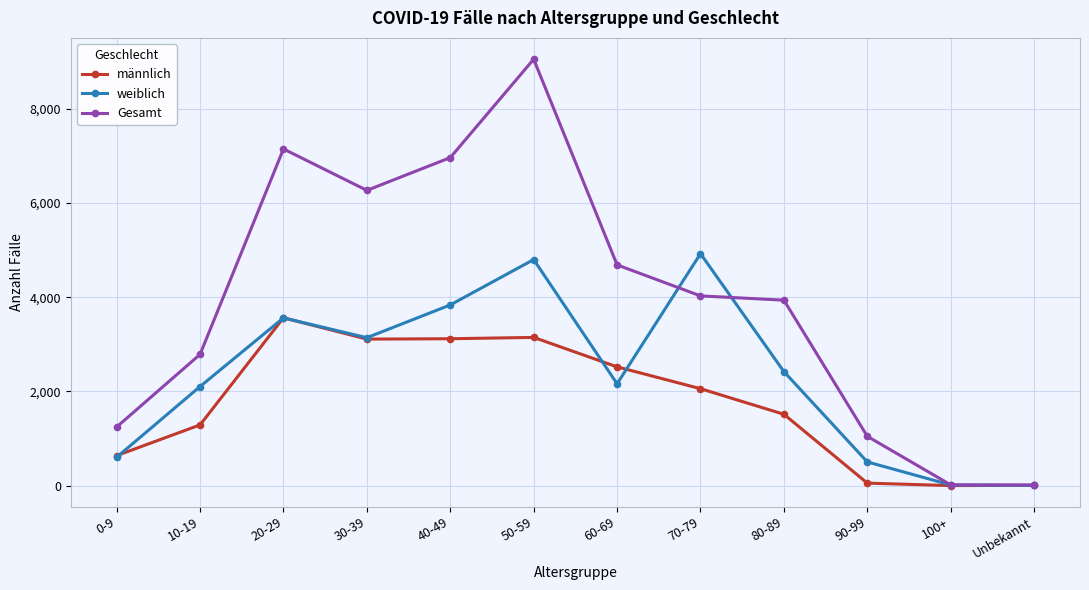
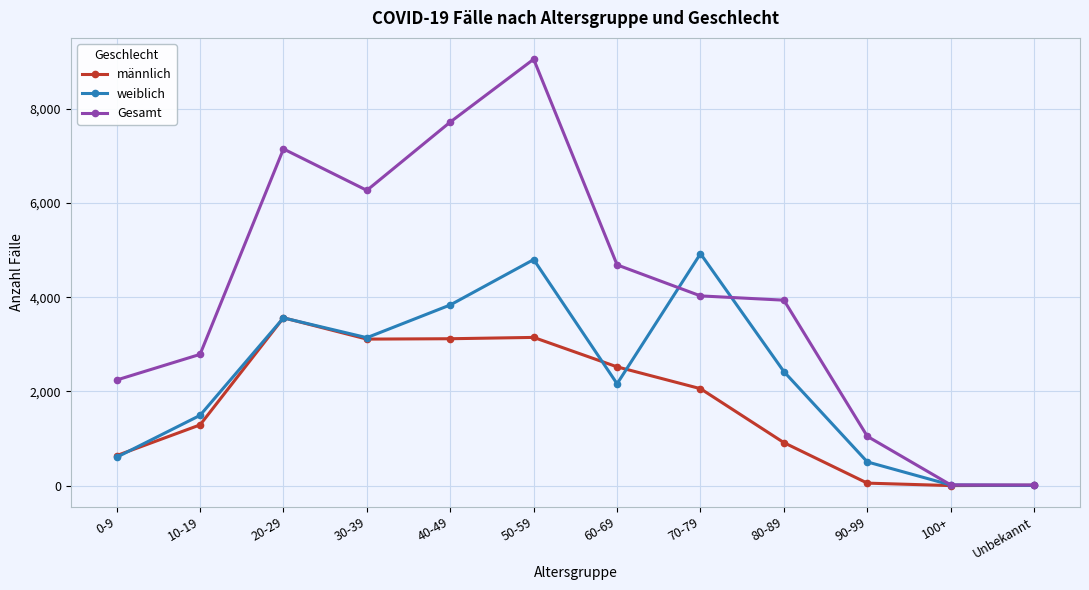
Gesamt, 0-9: 1,200 -> 2,200
weiblich, 10-19: 2,100 -> 1,500
Gesamt, 40-49: 7,000 -> 7,700
männlich, 80-89: 1,500 -> 900
